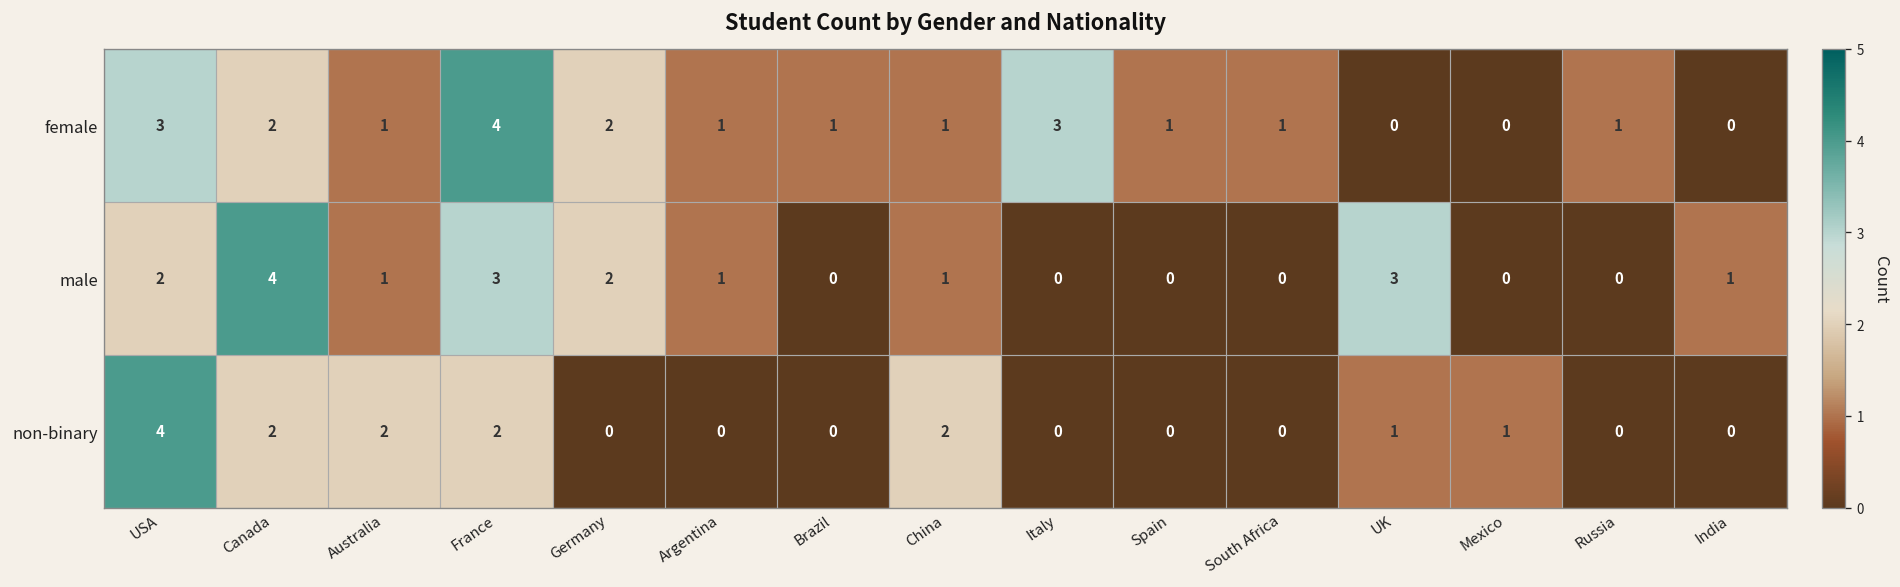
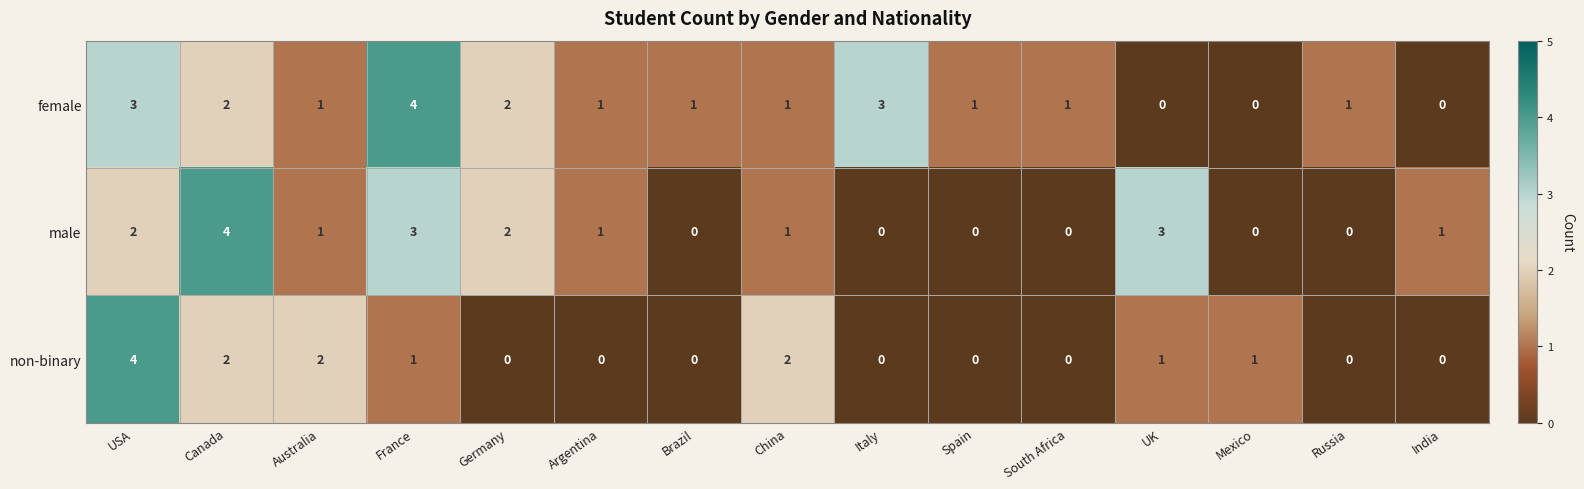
non-binary, France: 2 -> 1
